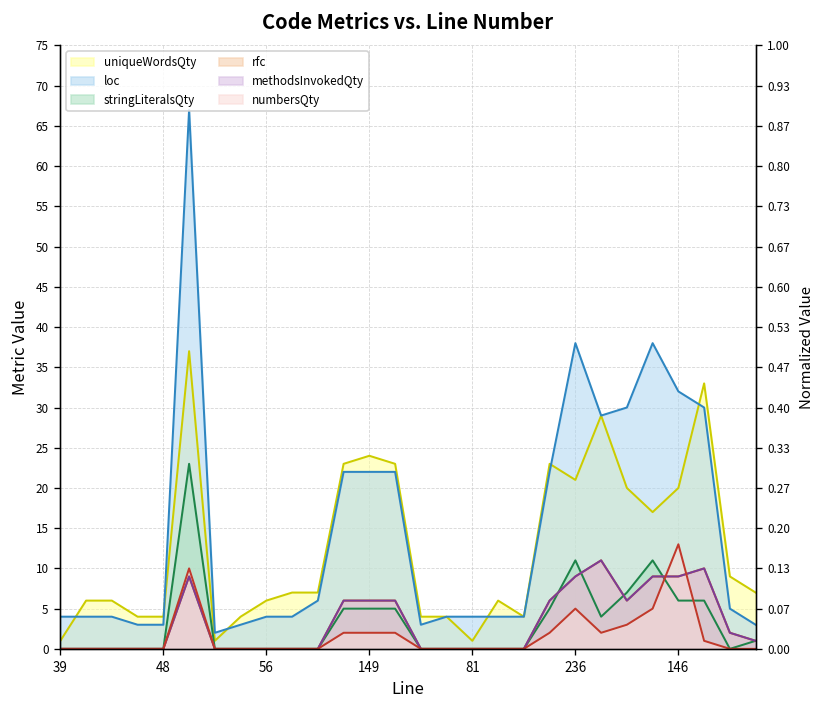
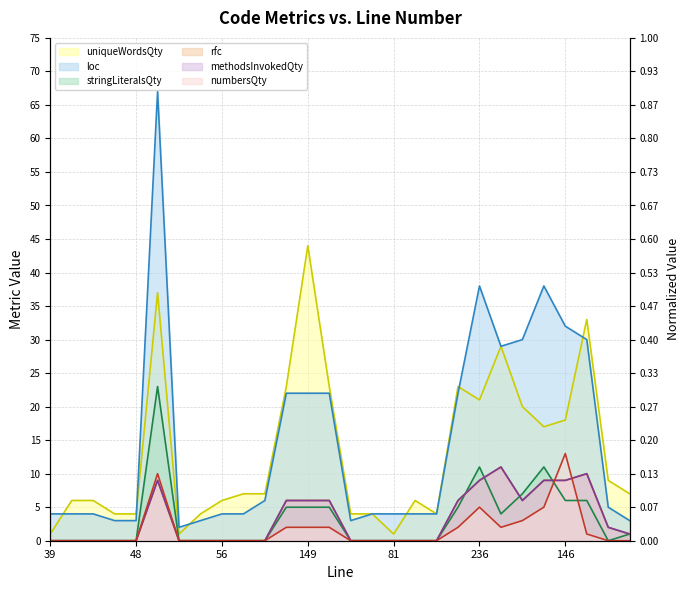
uniqueWordsQty, 149: 24 -> 44
uniqueWordsQty, 146: 20 -> 18
